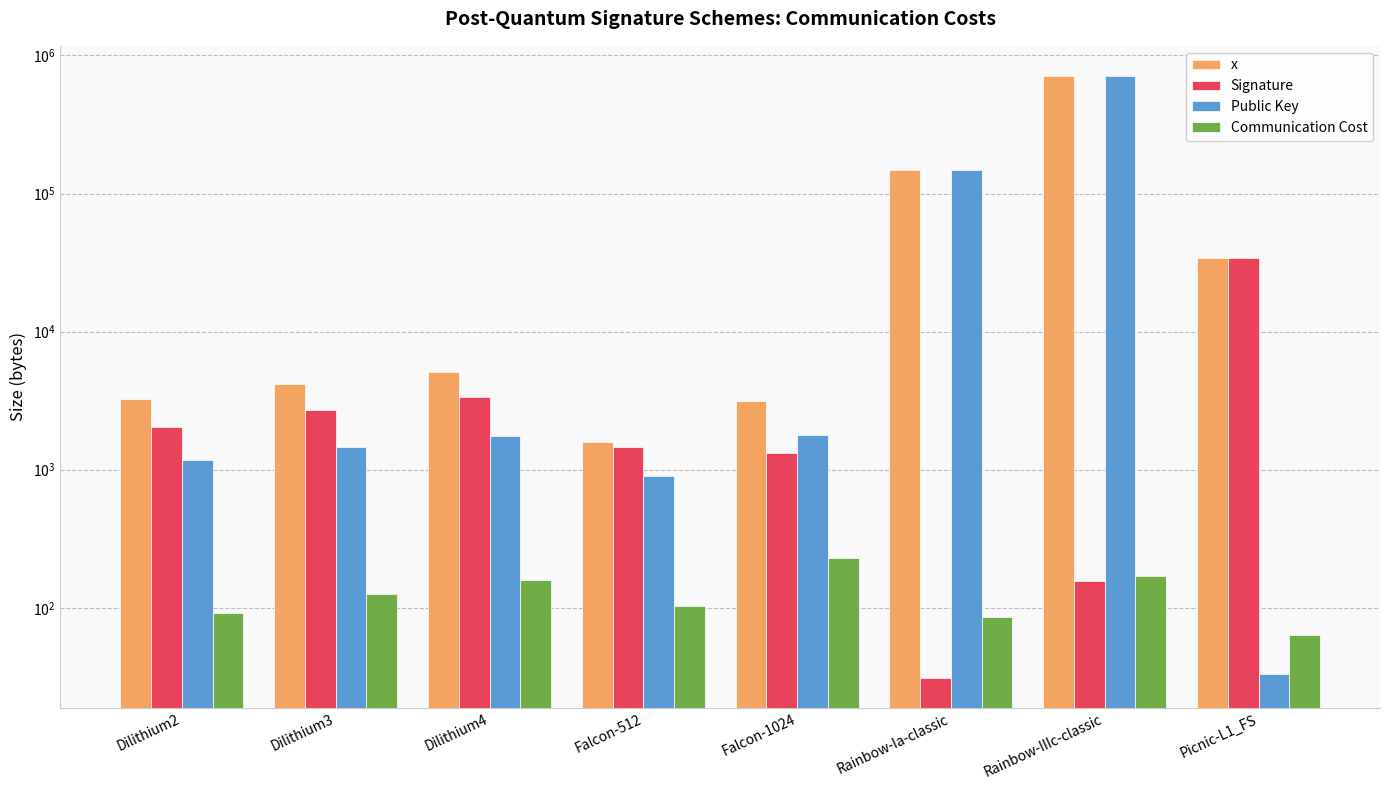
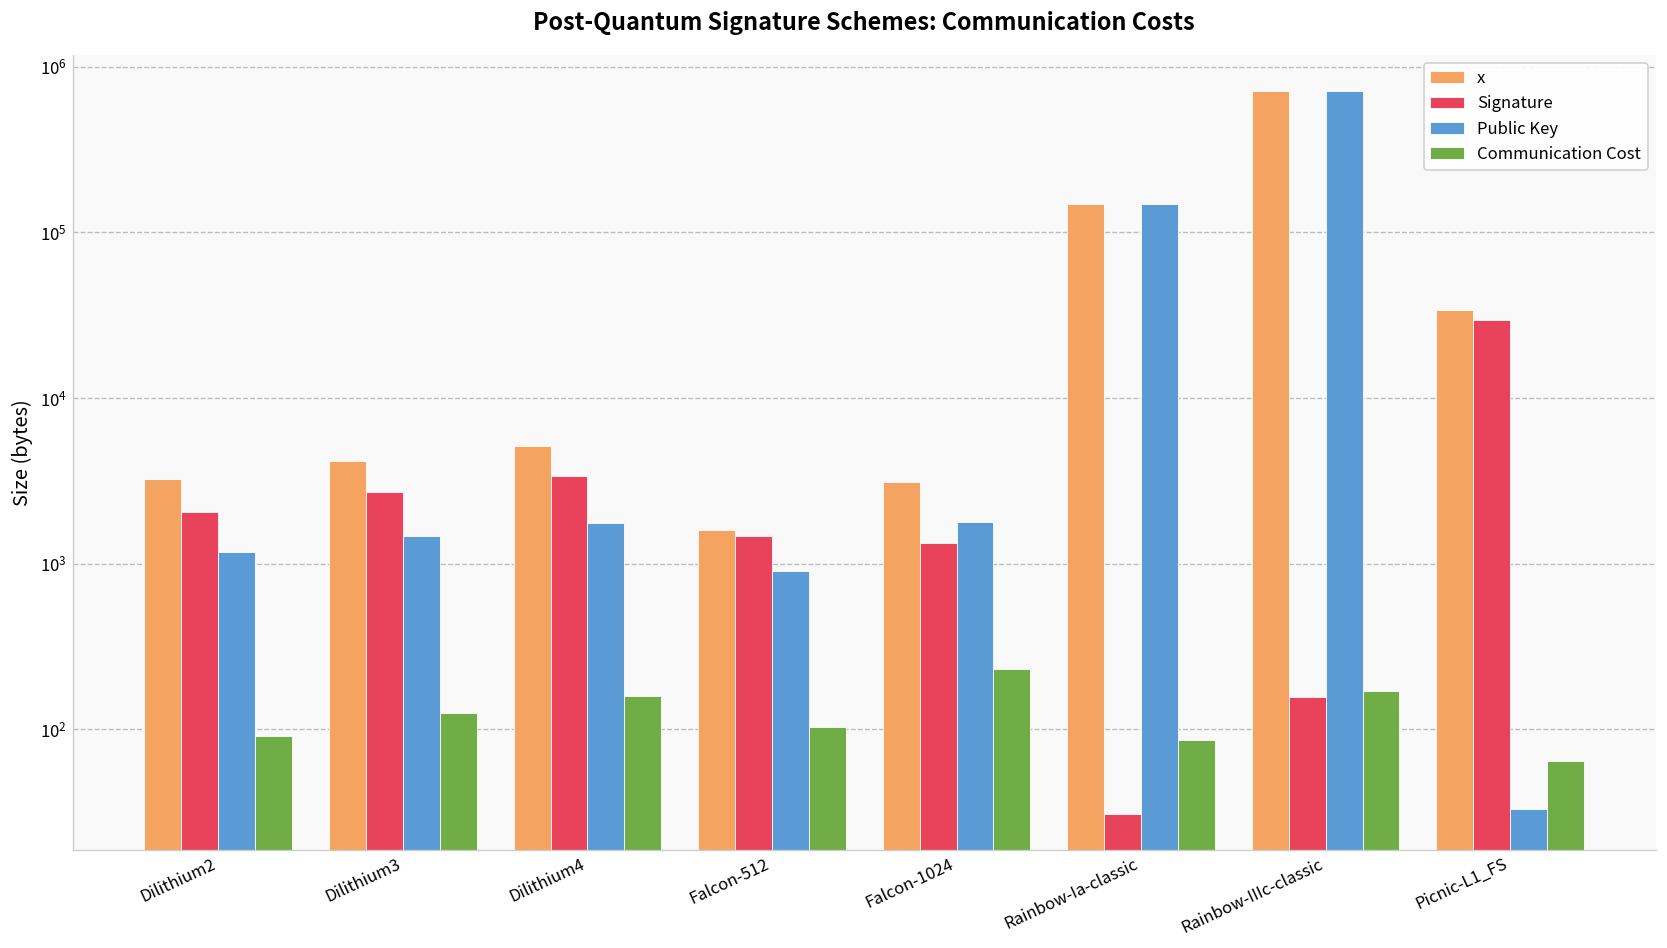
Signature, Picnic-L1_FS: 34000 -> 30000
